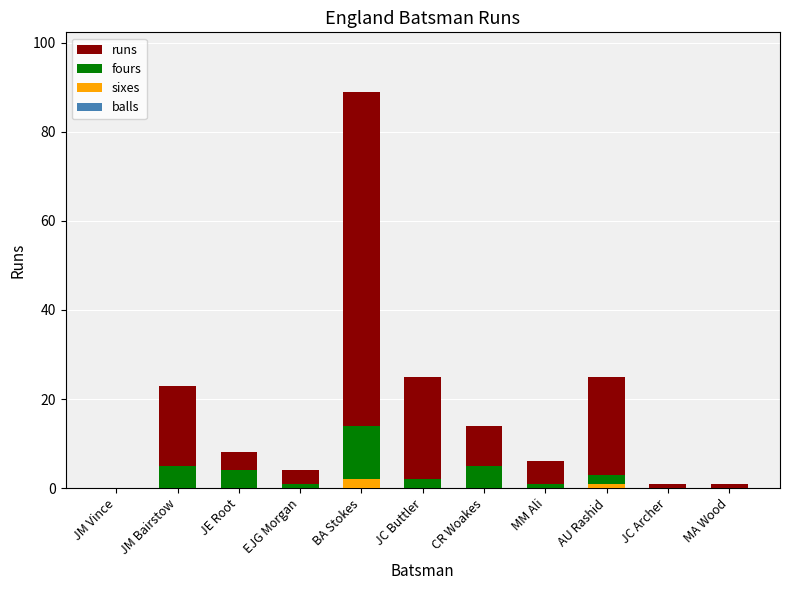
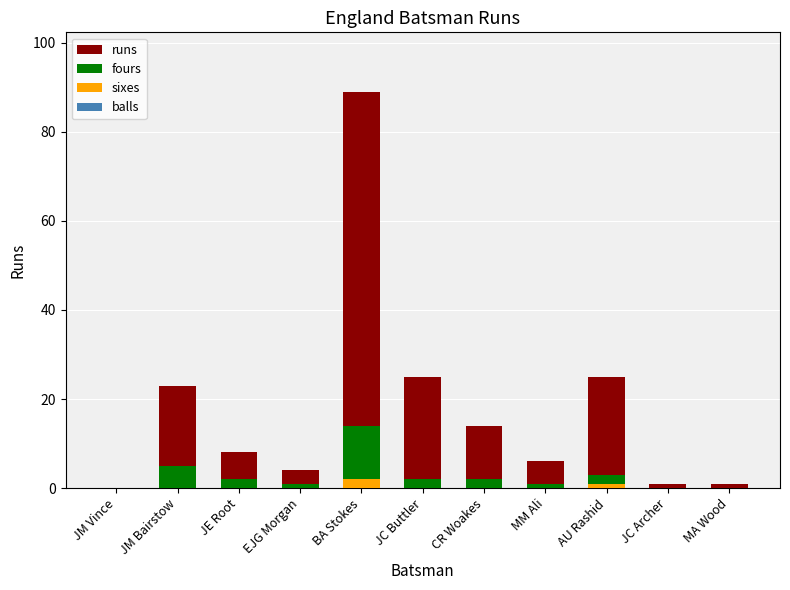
fours, JE Root: 4 -> 2
fours, CR Woakes: 5 -> 2
